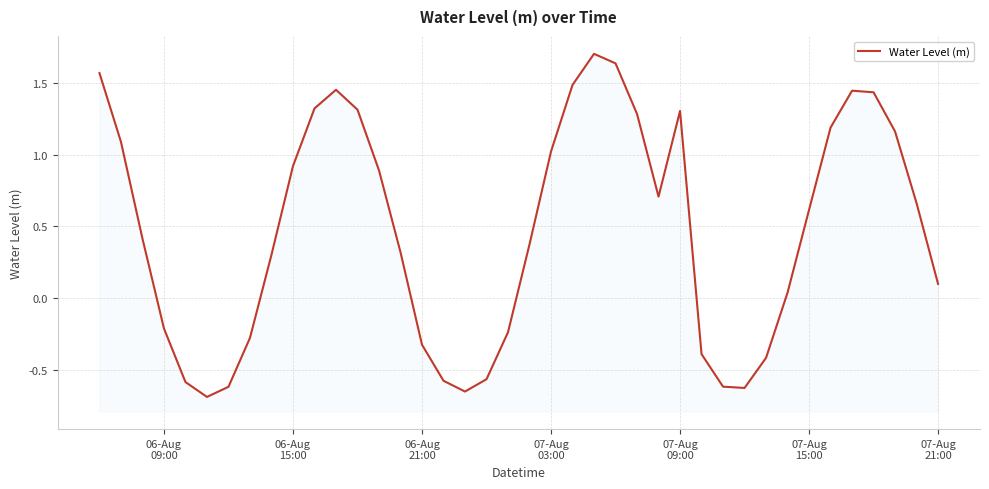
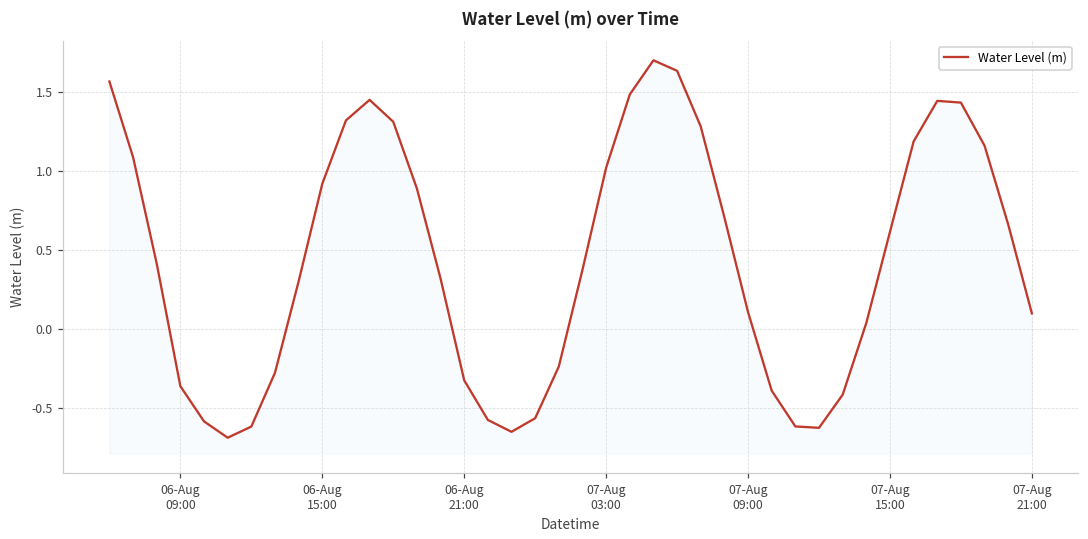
06-Aug 09:00: -0.21 -> -0.36
07-Aug 09:00: 1.31 -> 0.11
